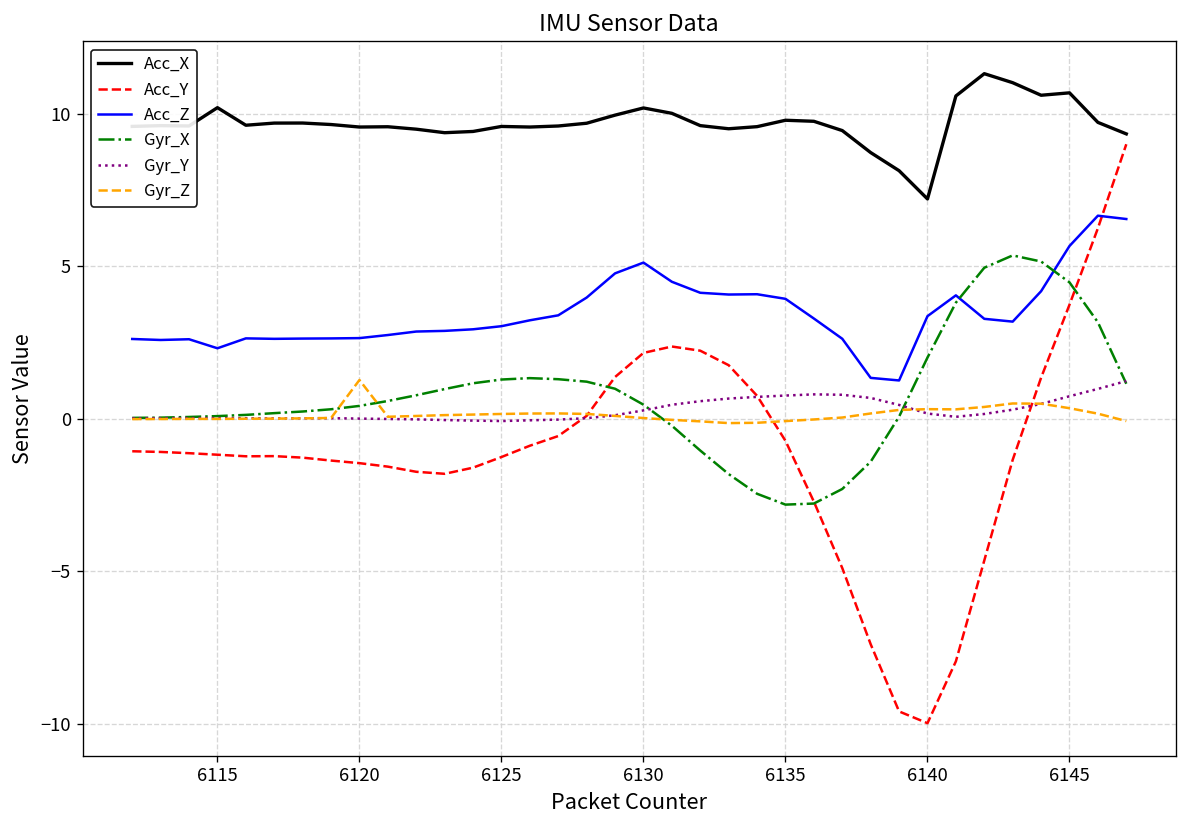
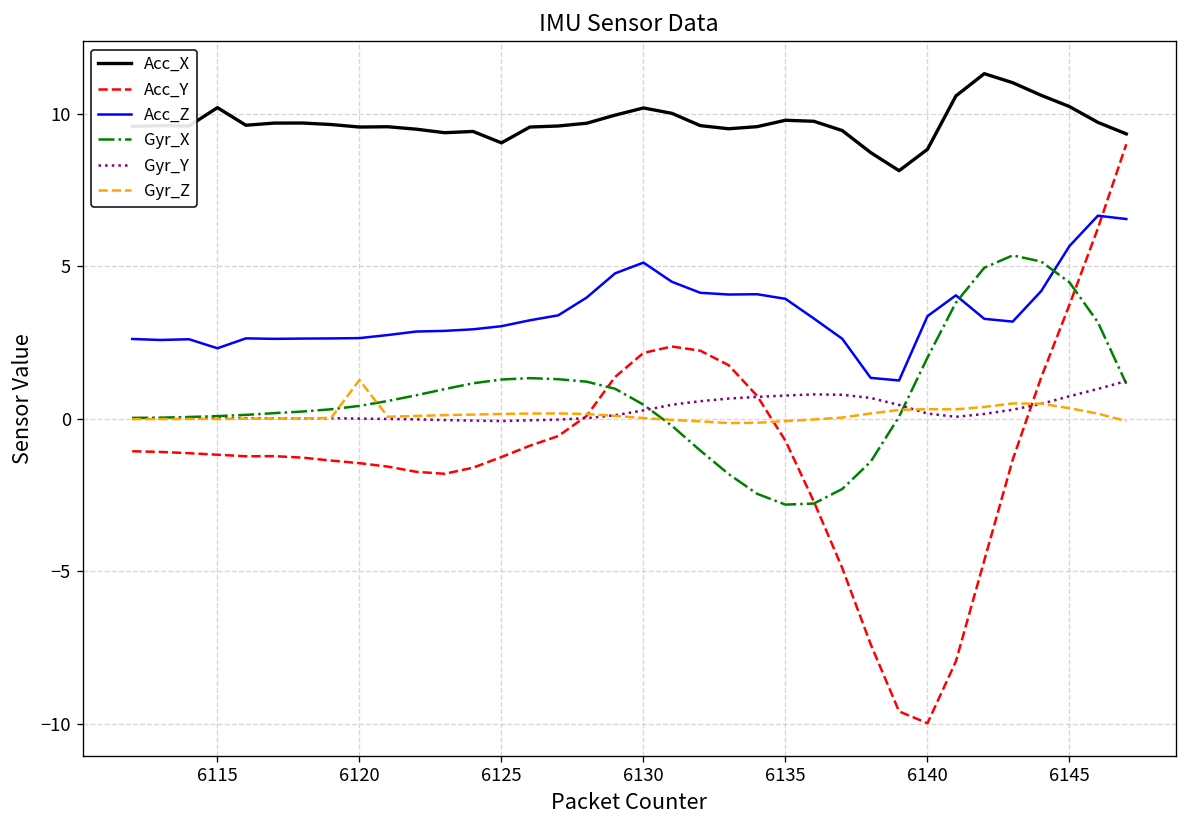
Acc_X, 6125: 9.6 -> 9.0
Acc_X, 6140: 7.2 -> 8.8
Acc_X, 6145: 10.7 -> 10.2
